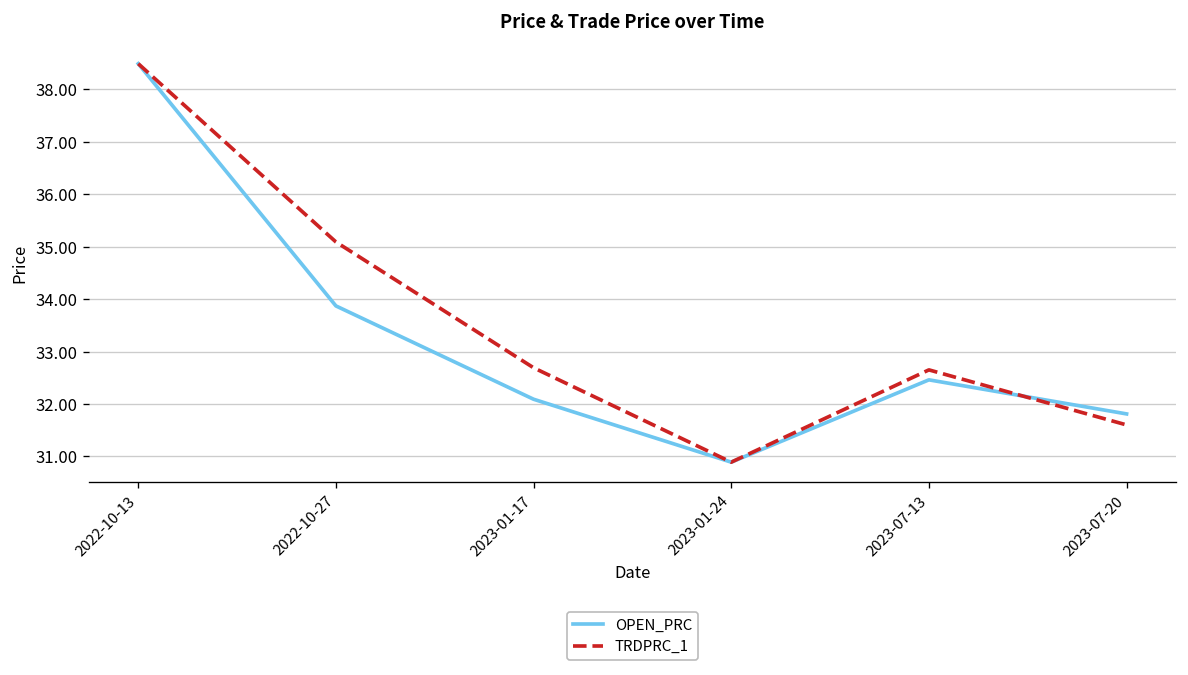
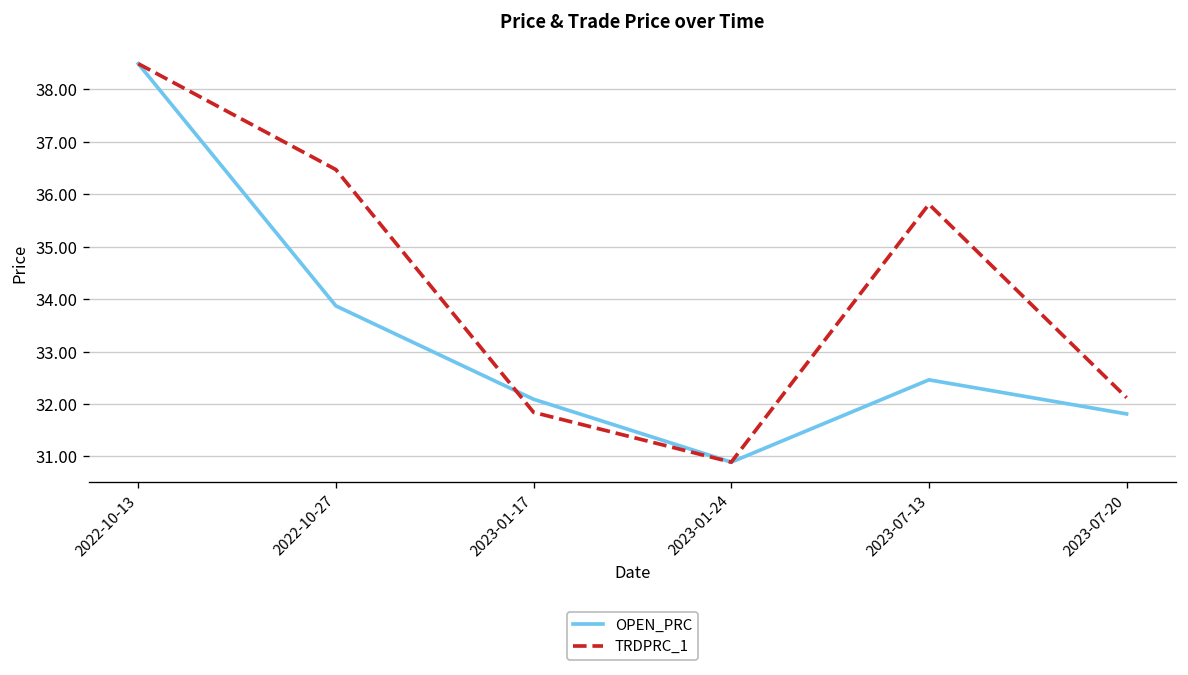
TRDPRC_1, 2022-10-27: 35.1 -> 36.5
TRDPRC_1, 2023-01-17: 32.7 -> 31.8
TRDPRC_1, 2023-07-13: 32.7 -> 35.8
TRDPRC_1, 2023-07-20: 31.6 -> 32.1
